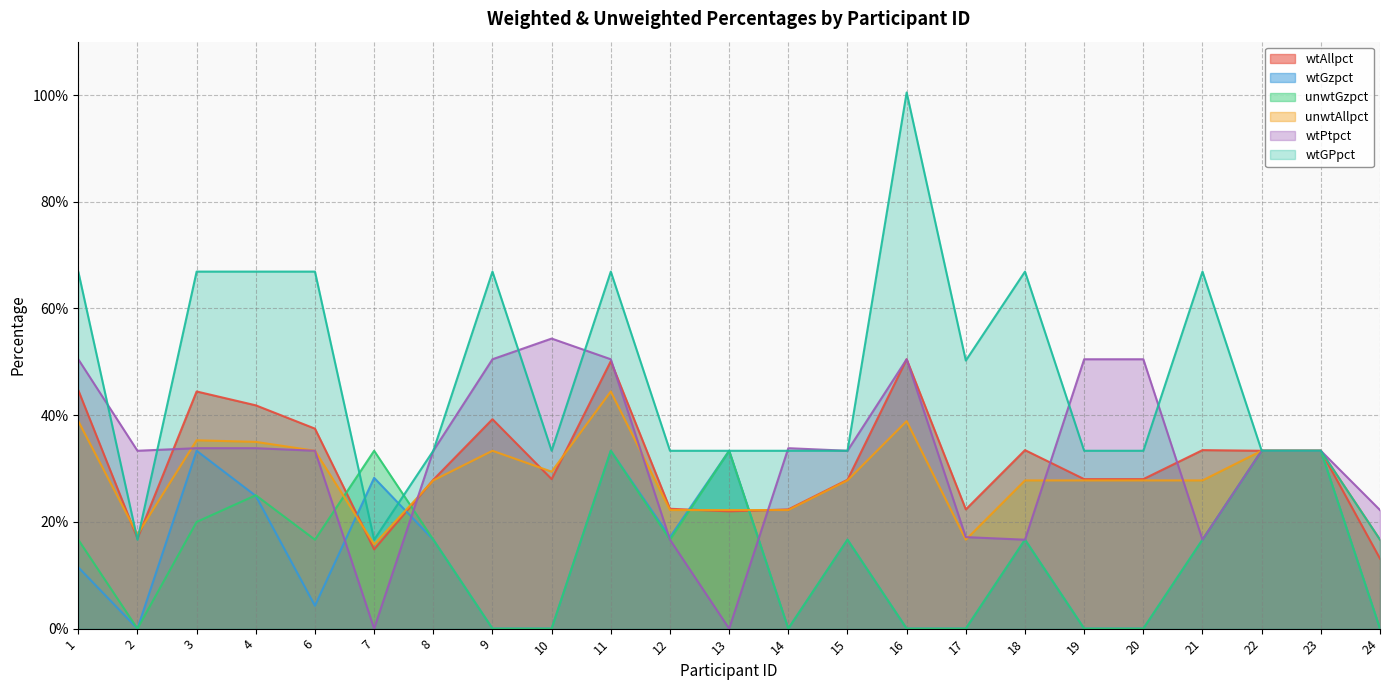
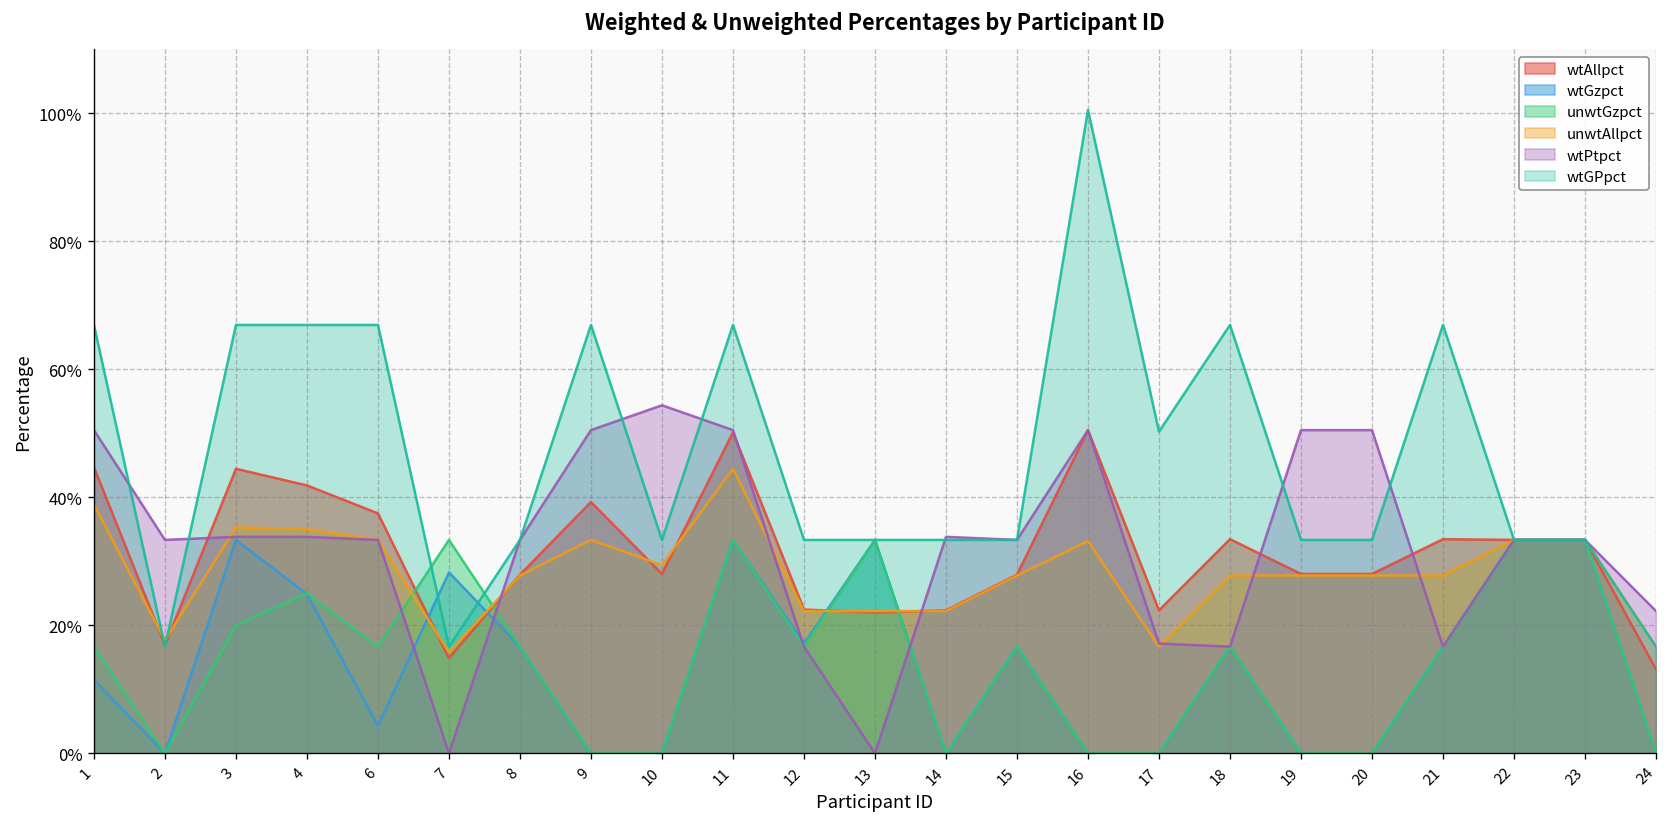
unwtAllpct, 16: 39% -> 33%
